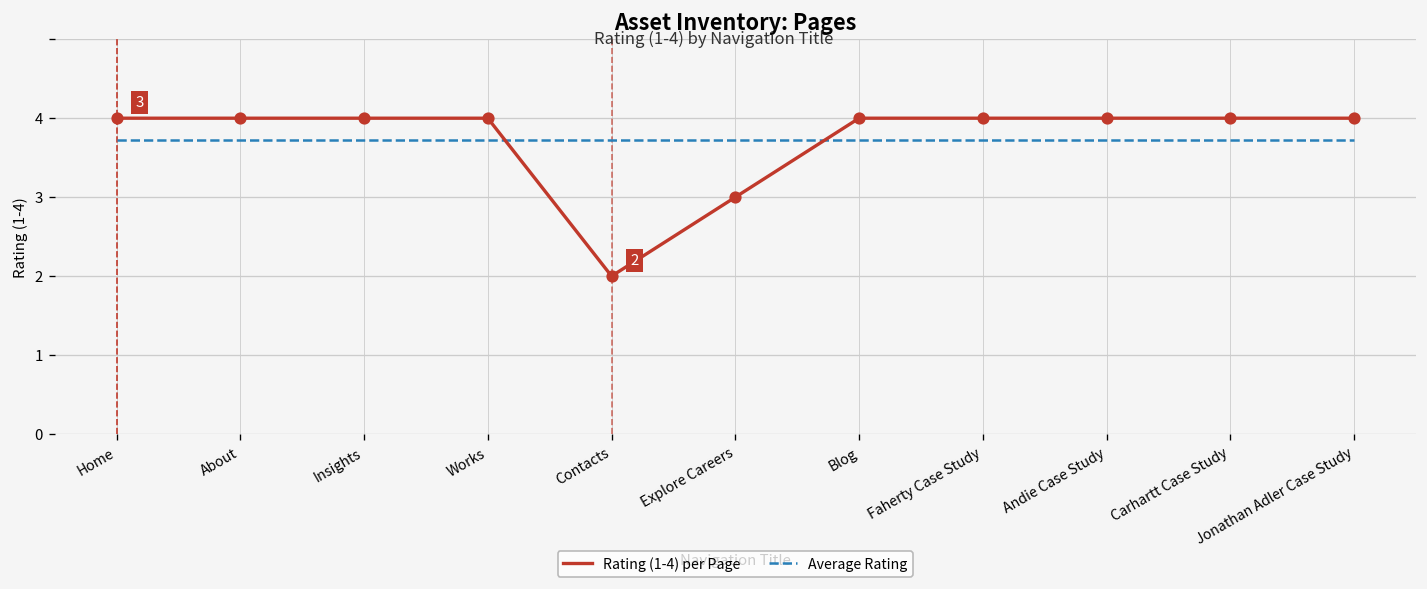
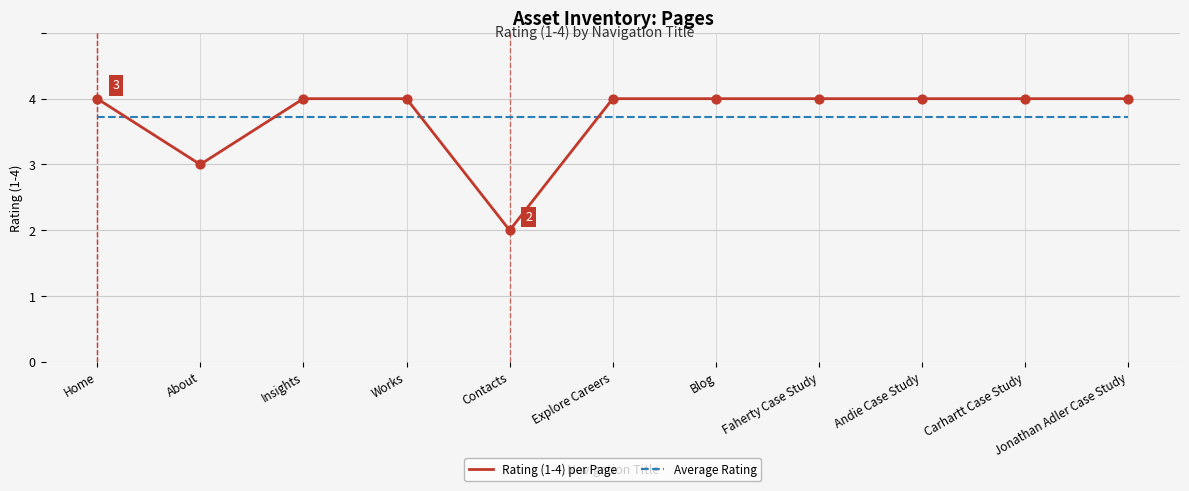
Rating (1-4) per Page, About: 4 -> 3
Rating (1-4) per Page, Explore Careers: 3 -> 4
